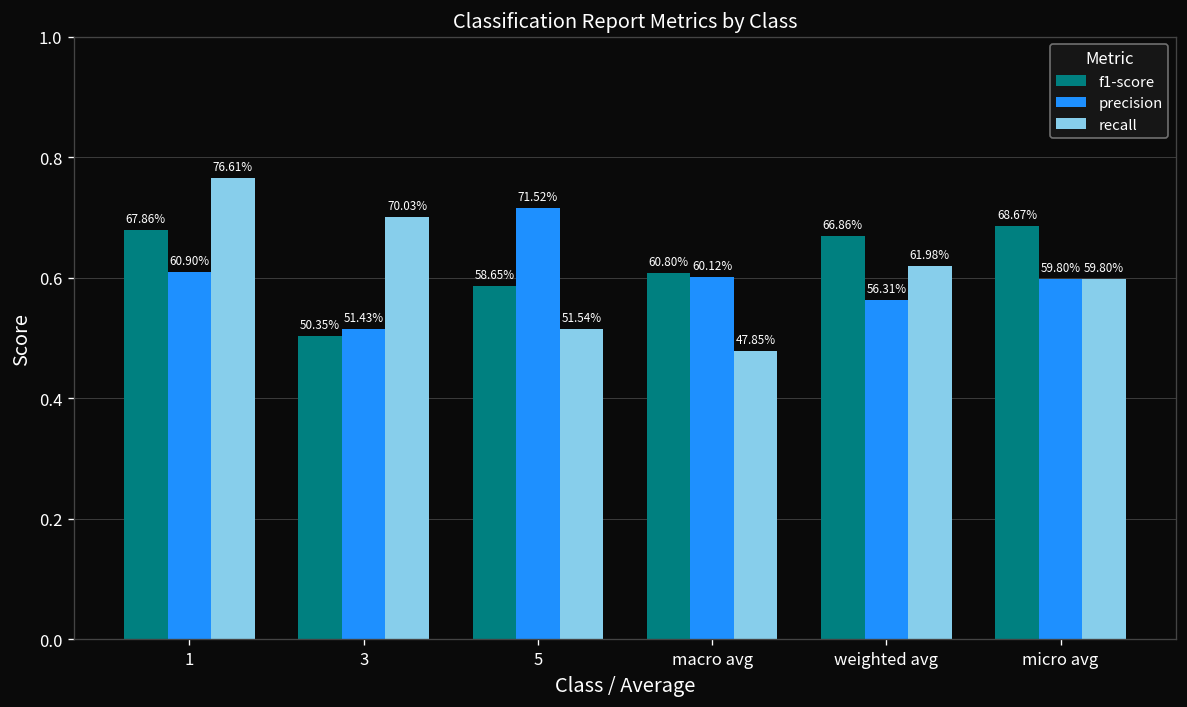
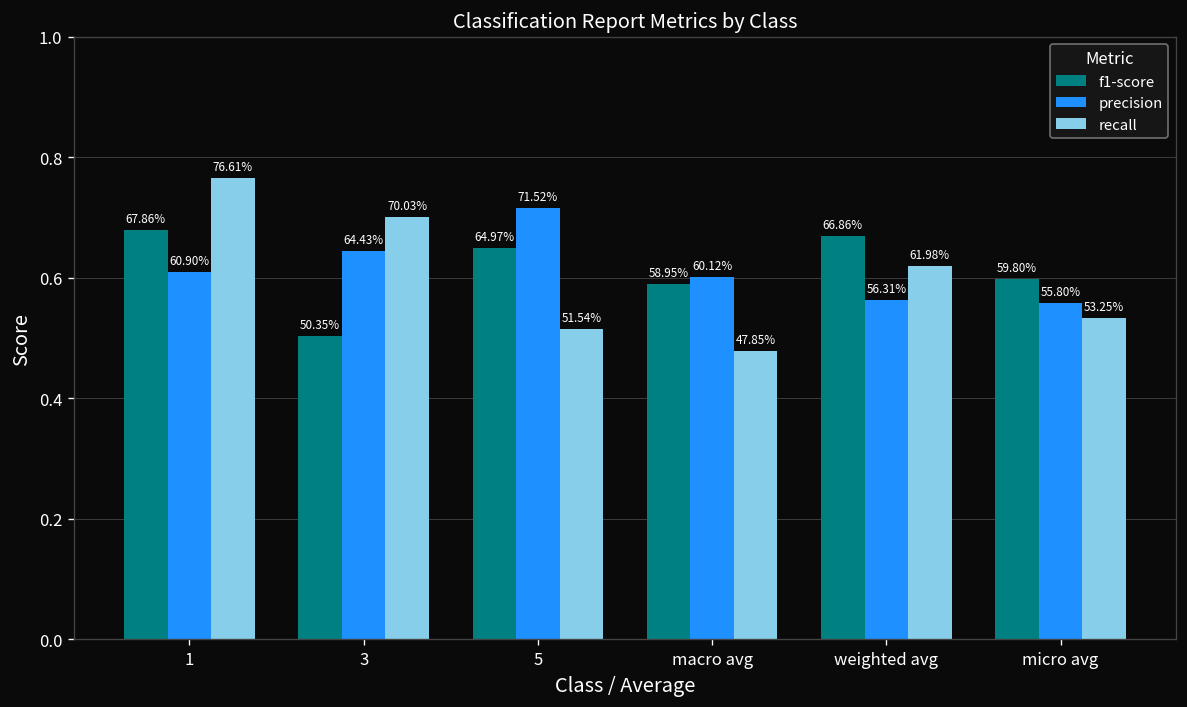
precision, 3: 51.43% -> 64.43%
f1-score, 5: 58.65% -> 64.97%
f1-score, macro avg: 60.80% -> 58.95%
f1-score, micro avg: 68.67% -> 59.80%
precision, micro avg: 59.80% -> 55.80%
recall, micro avg: 59.80% -> 53.25%
